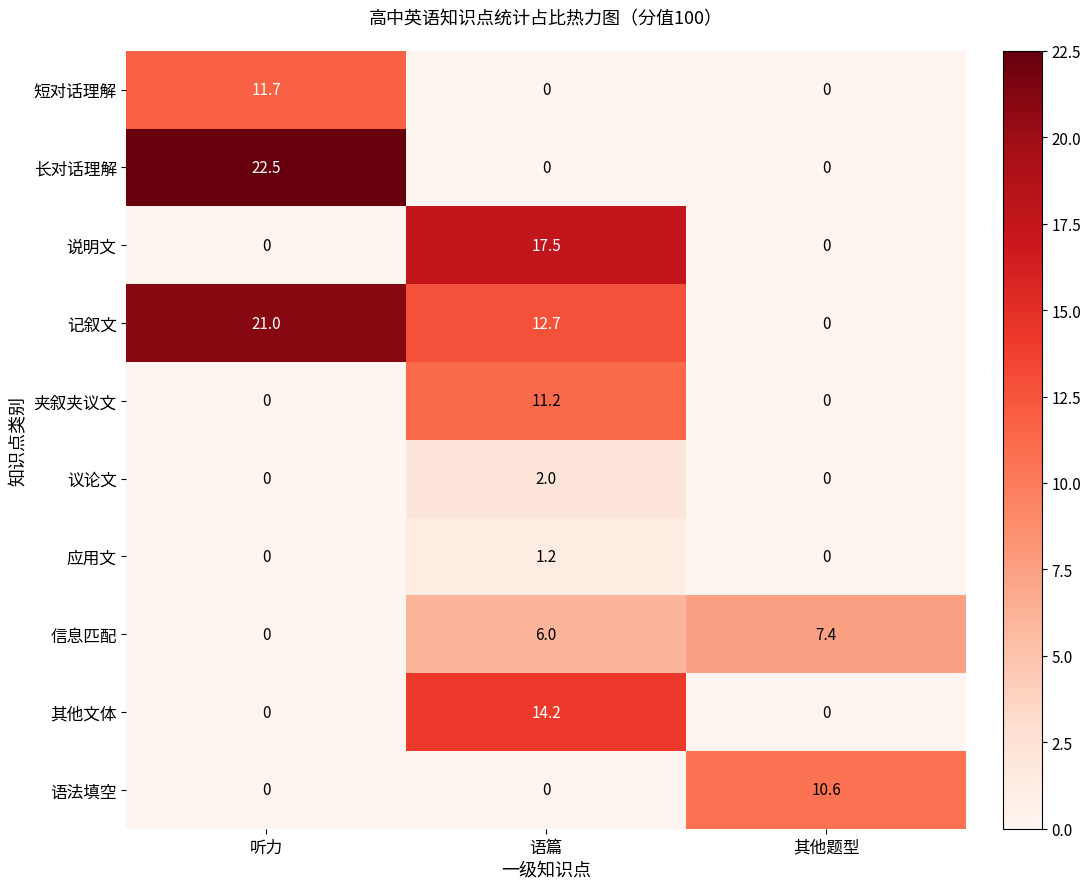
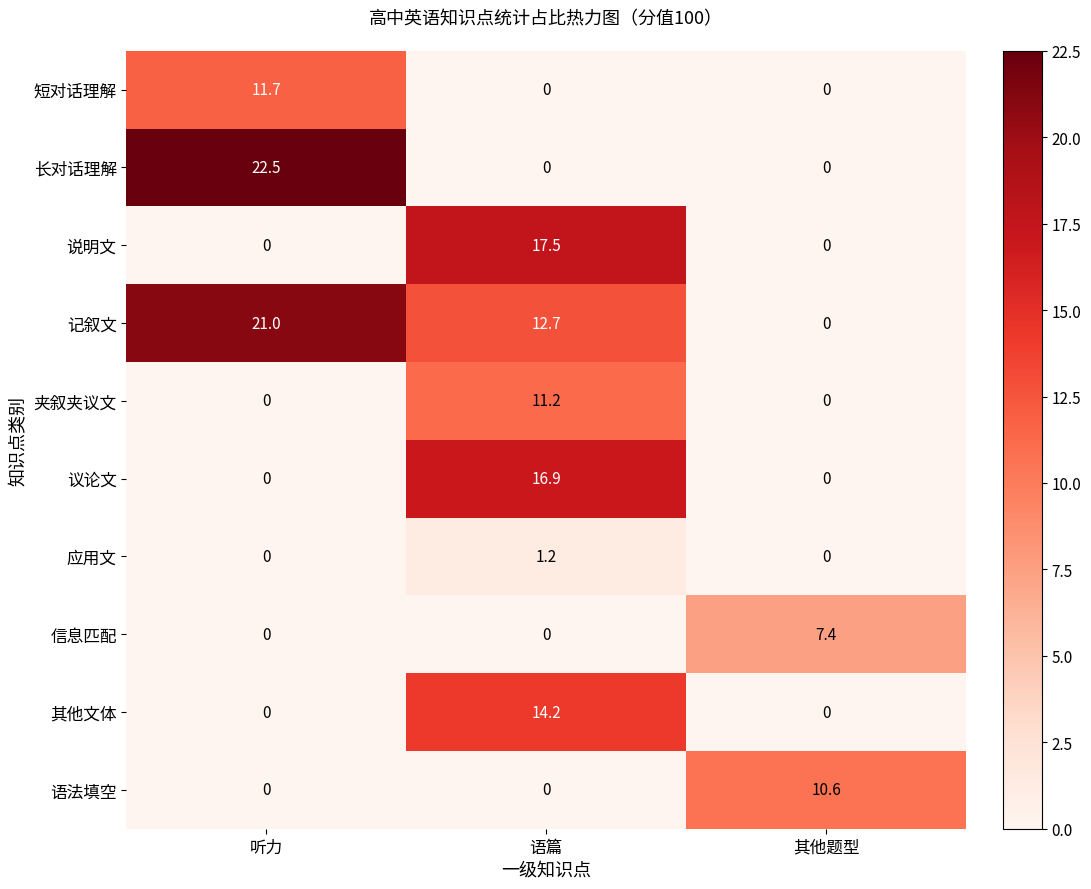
议论文, 语篇: 2.0 -> 16.9
信息匹配, 语篇: 6.0 -> 0
